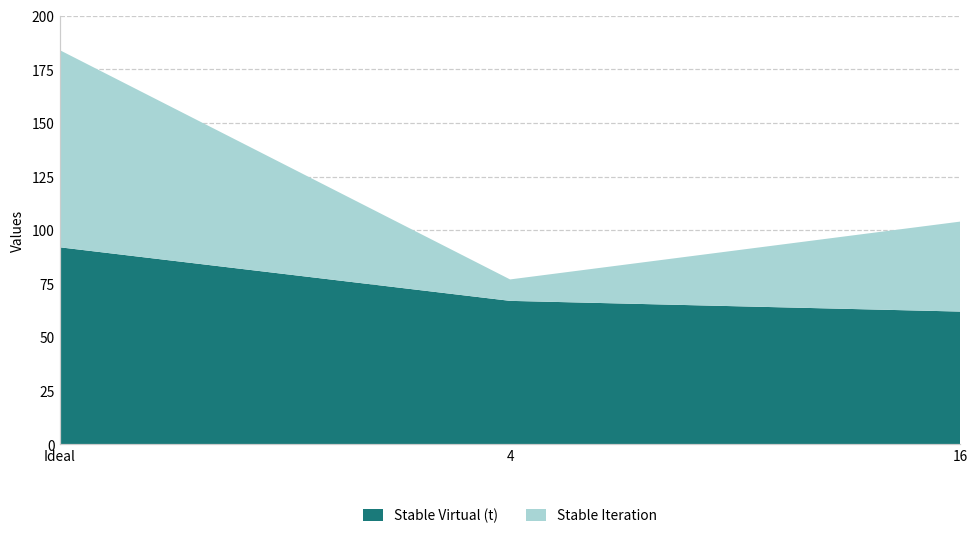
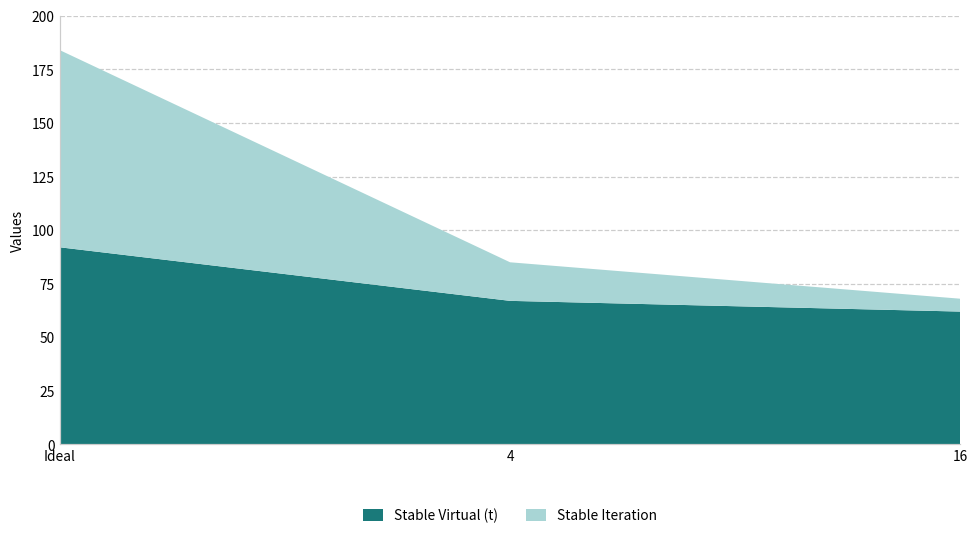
Stable Iteration, 4: 10 -> 18
Stable Iteration, 16: 42 -> 6
